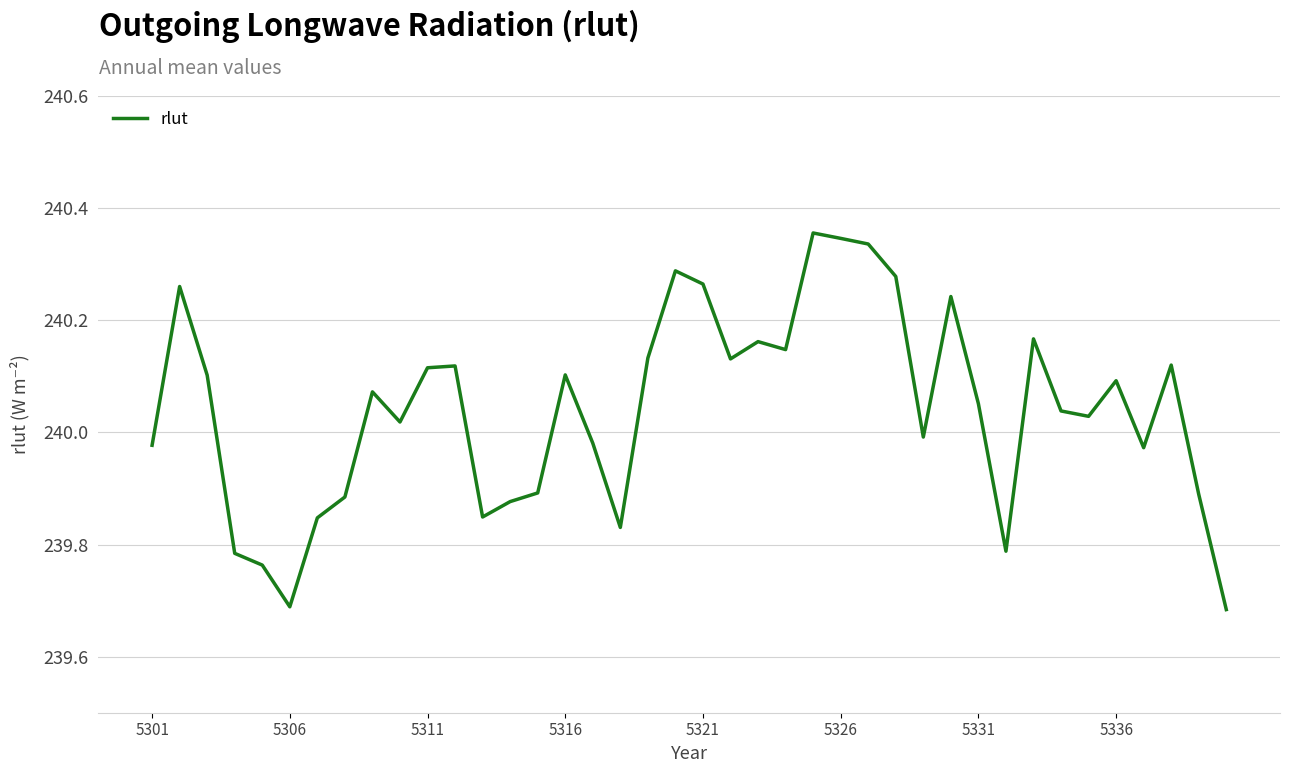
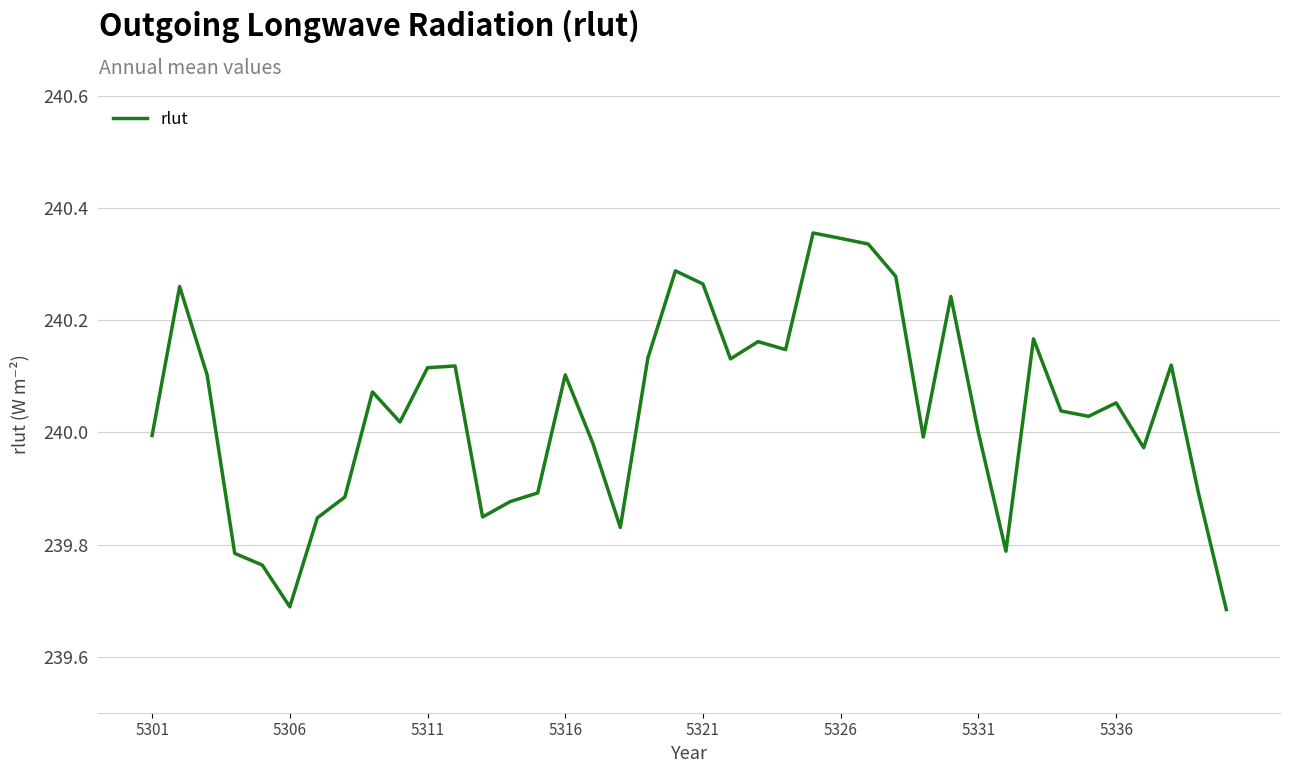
5301: 239.98 -> 239.99
5331: 240.05 -> 240.00
5336: 240.09 -> 240.05
